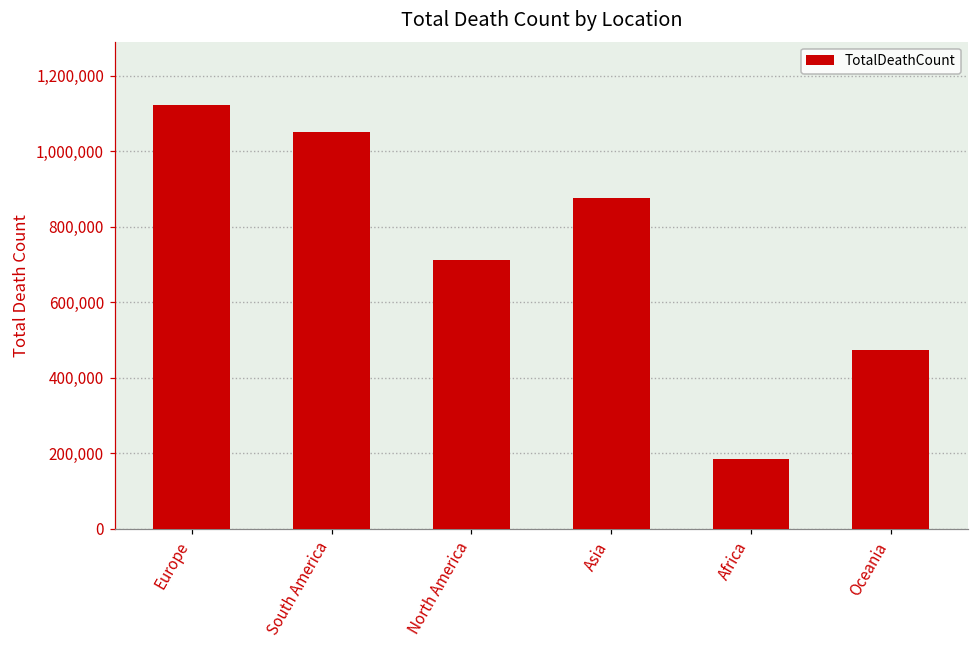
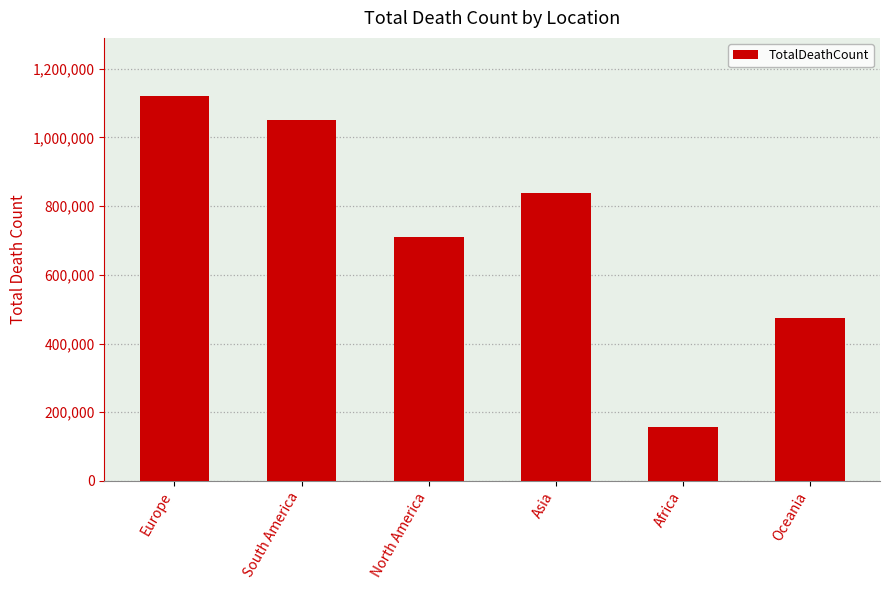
Asia: 880,000 -> 840,000
Africa: 190,000 -> 160,000
